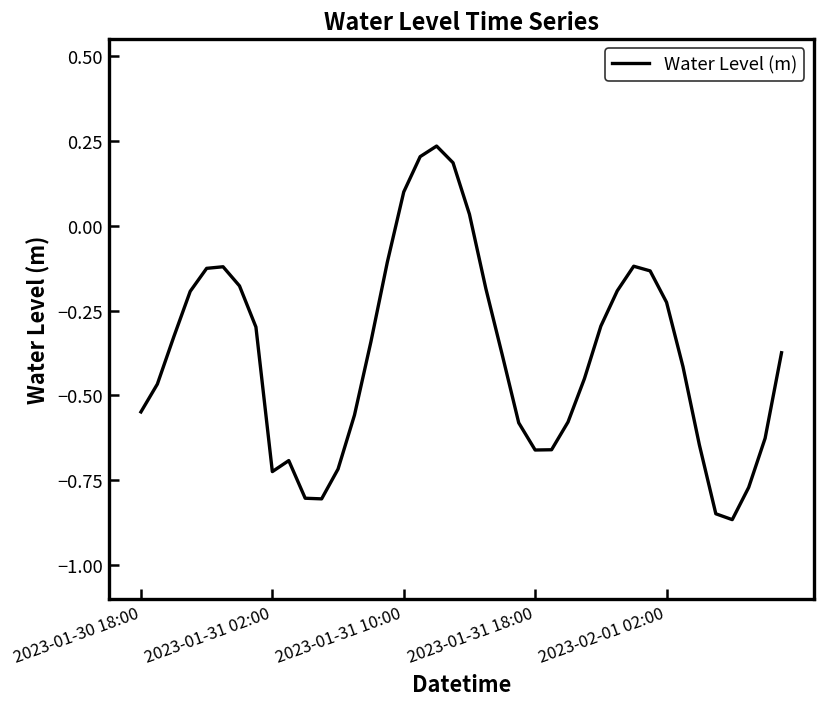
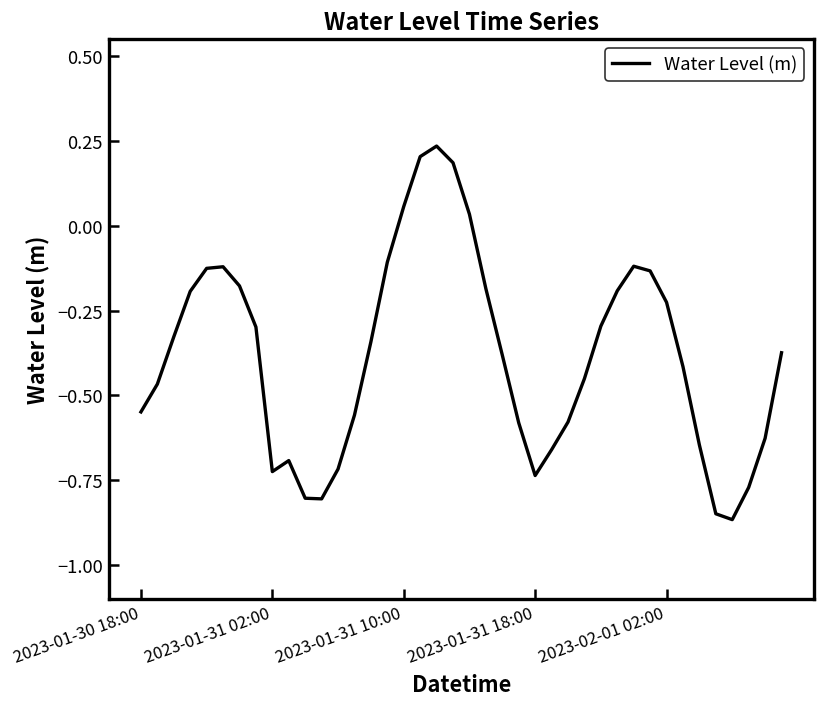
2023-01-31 10:00: 0.10 -> 0.06
2023-01-31 18:00: -0.66 -> -0.74
